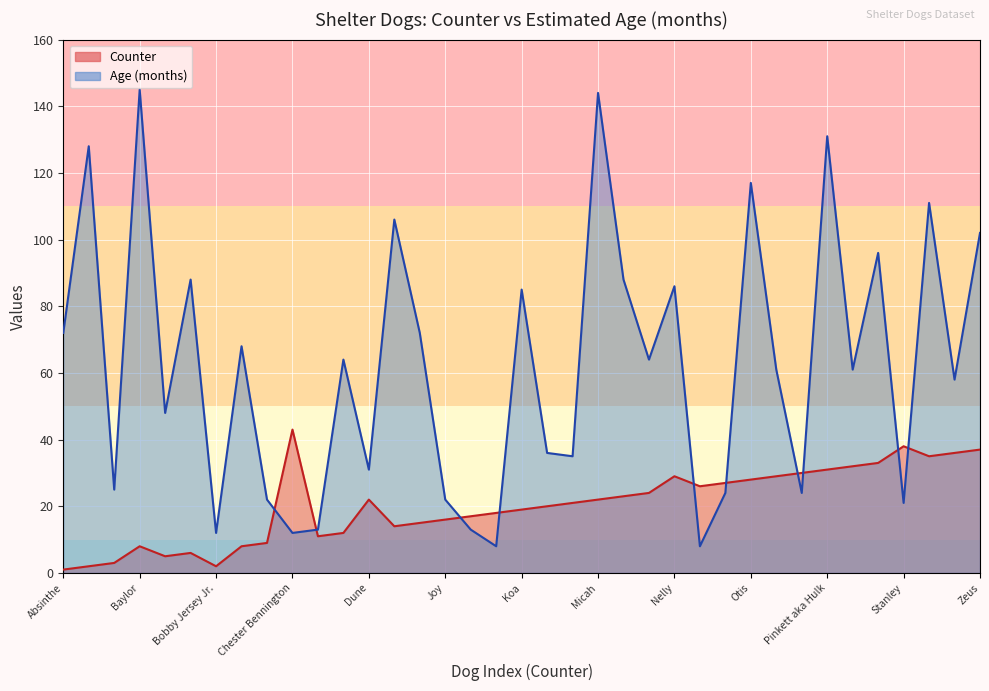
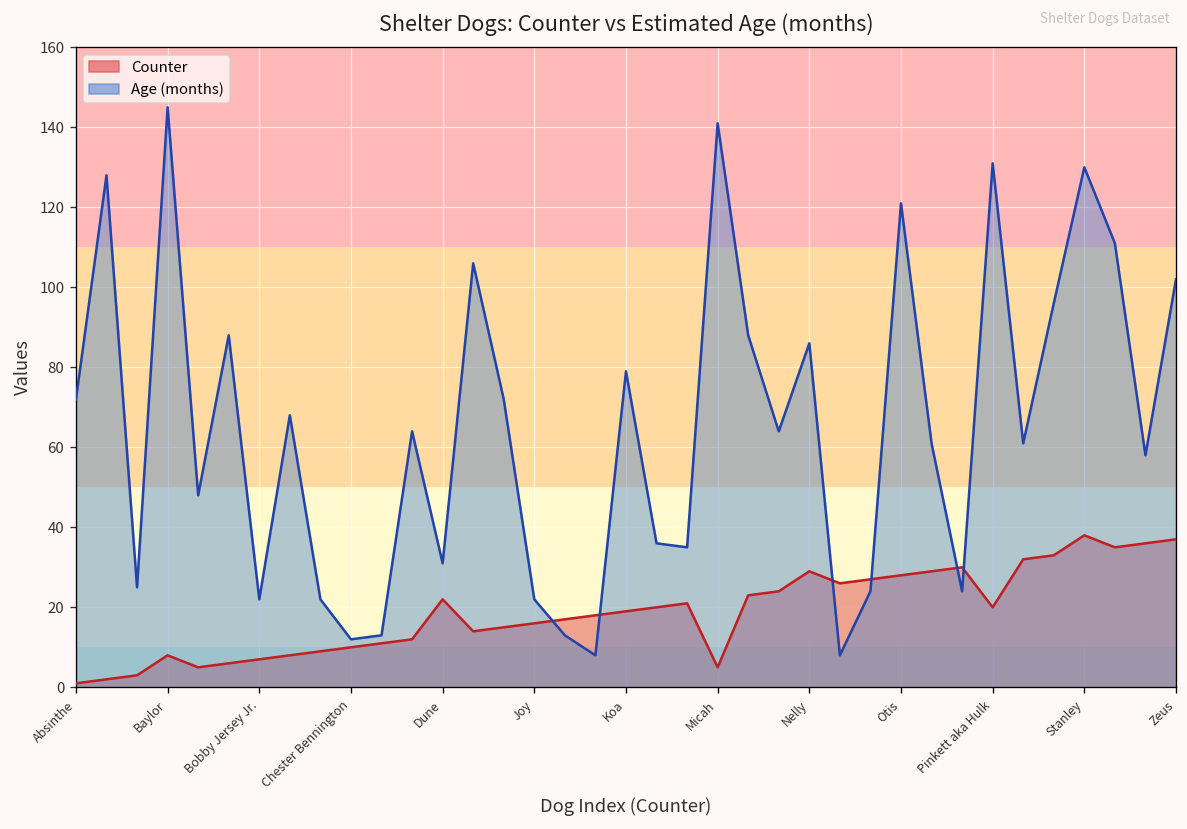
Counter, Bobby Jersey Jr.: 2 -> 7
Age (months), Bobby Jersey Jr.: 12 -> 22
Counter, Chester Bennington: 43 -> 10
Age (months), Koa: 85 -> 79
Counter, Micah: 22 -> 5
Age (months), Micah: 144 -> 141
Age (months), Otis: 117 -> 121
Counter, Pinkett aka Hulk: 31 -> 20
Age (months), Stanley: 21 -> 130
